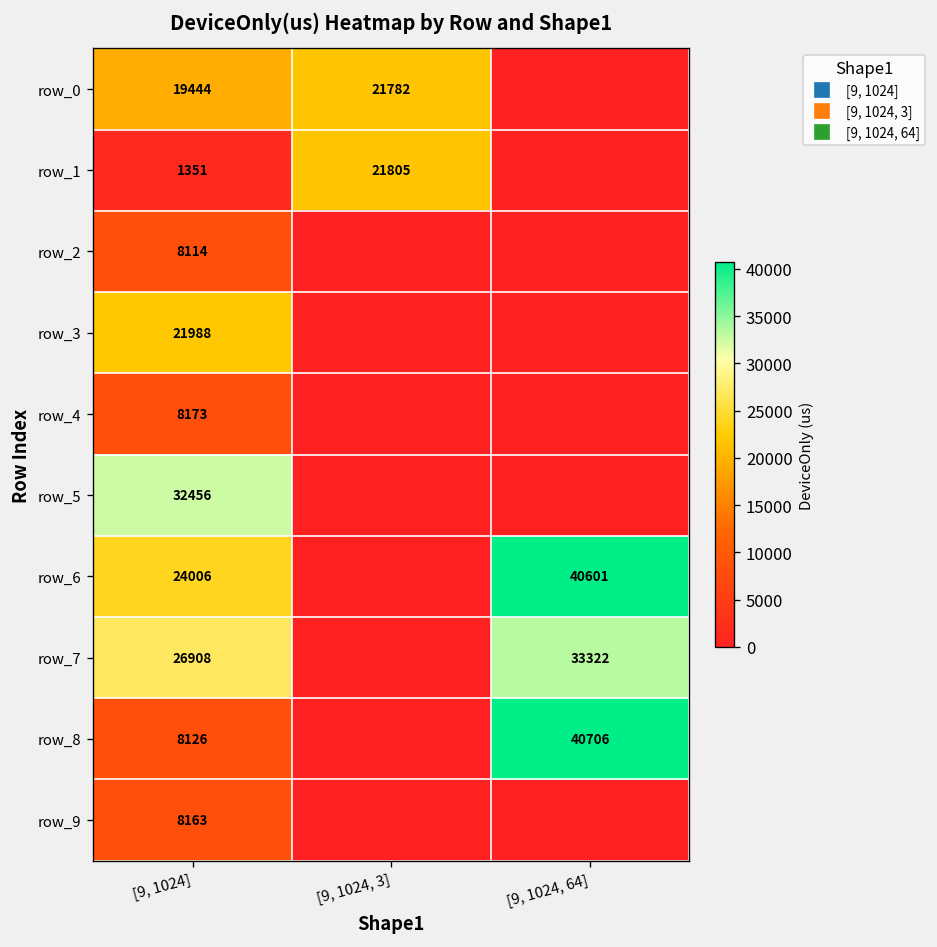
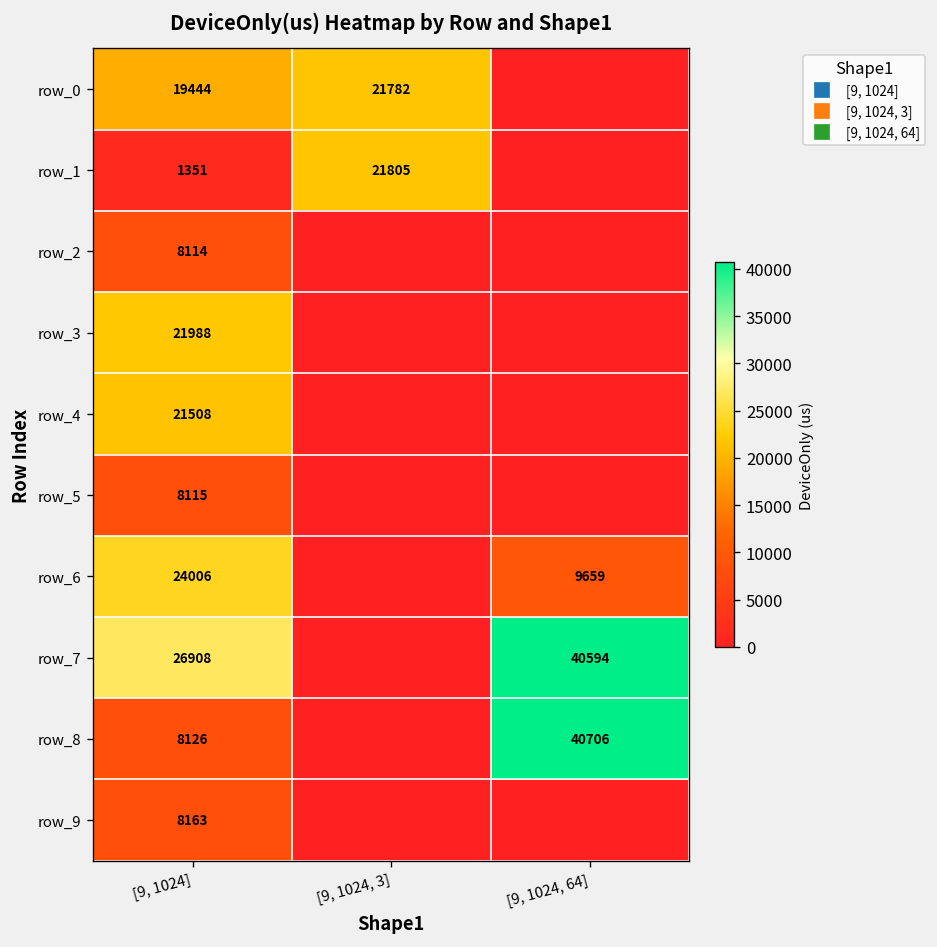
row_4, [9, 1024]: 8173 -> 21508
row_5, [9, 1024]: 32456 -> 8115
row_6, [9, 1024, 64]: 40601 -> 9659
row_7, [9, 1024, 64]: 33322 -> 40594
